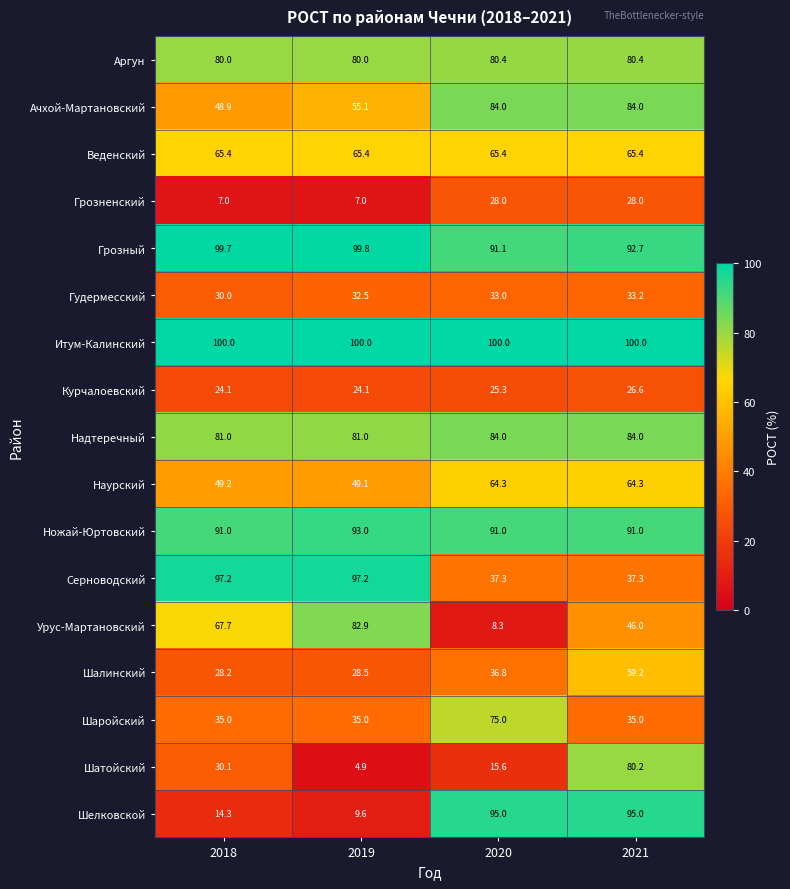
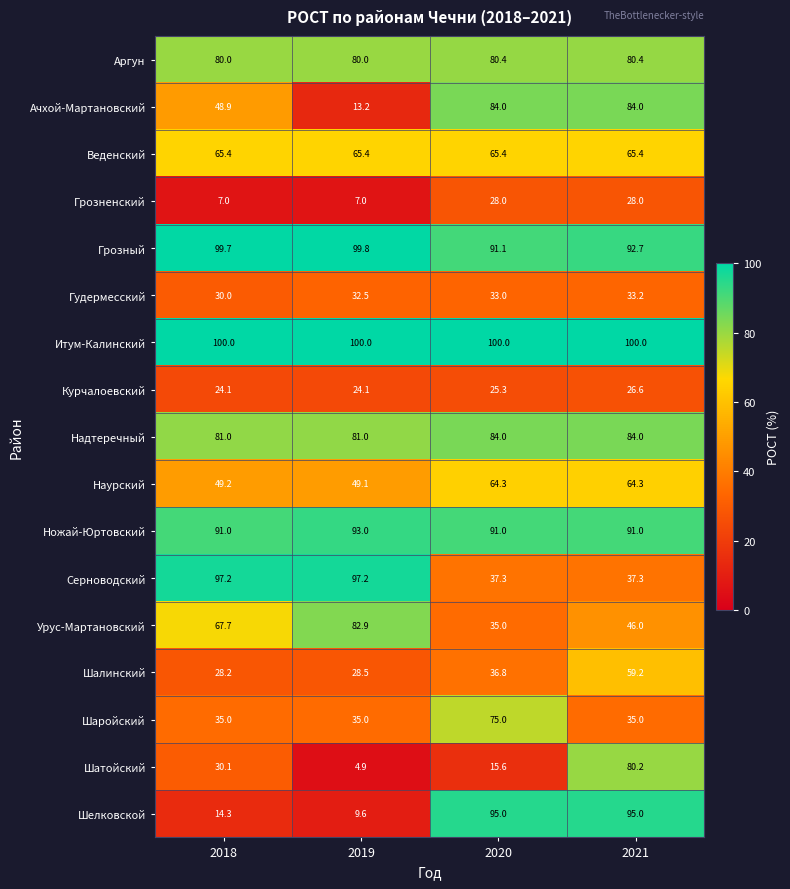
Ачхой-Мартановский, 2019: 55.1 -> 13.2
Урус-Мартановский, 2020: 8.3 -> 35.0
